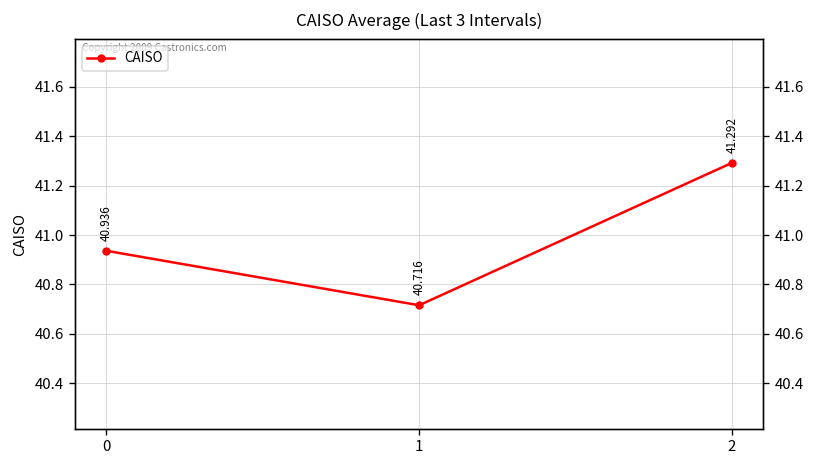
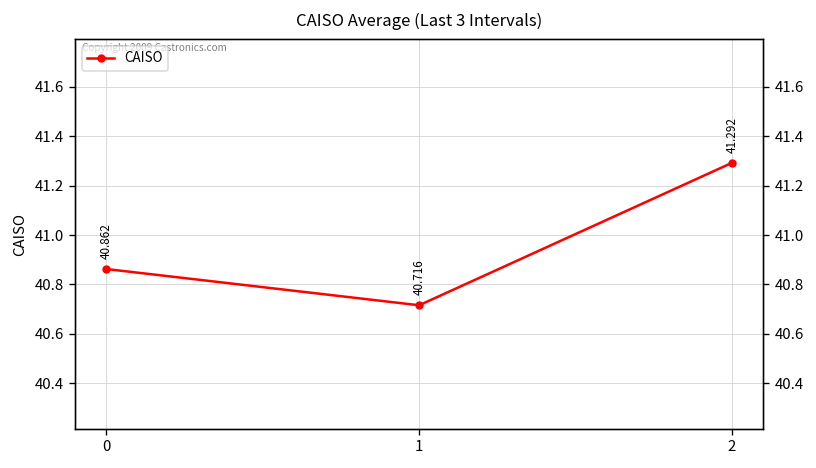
0: 40.936 -> 40.862
